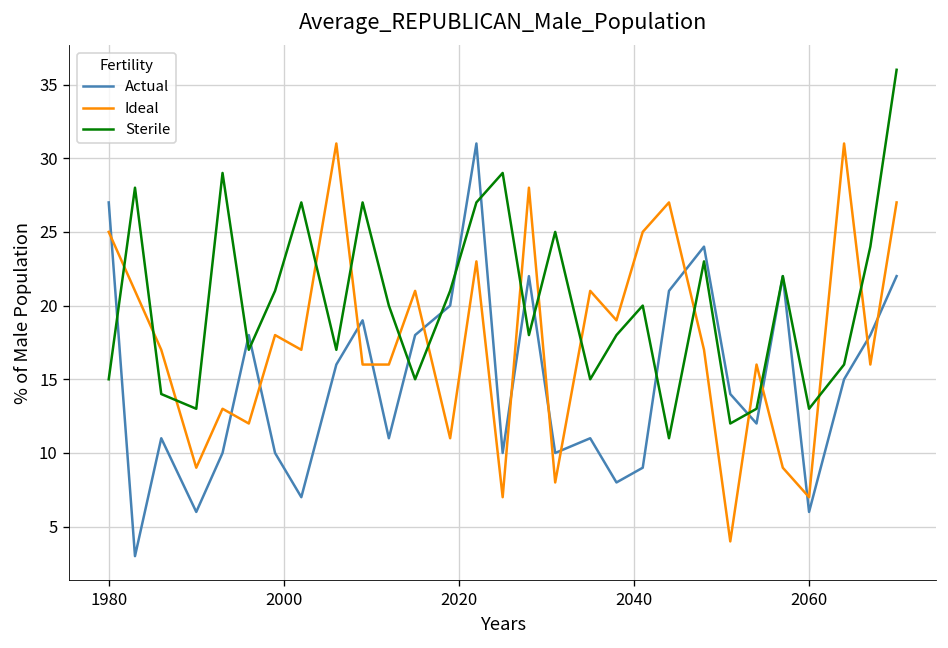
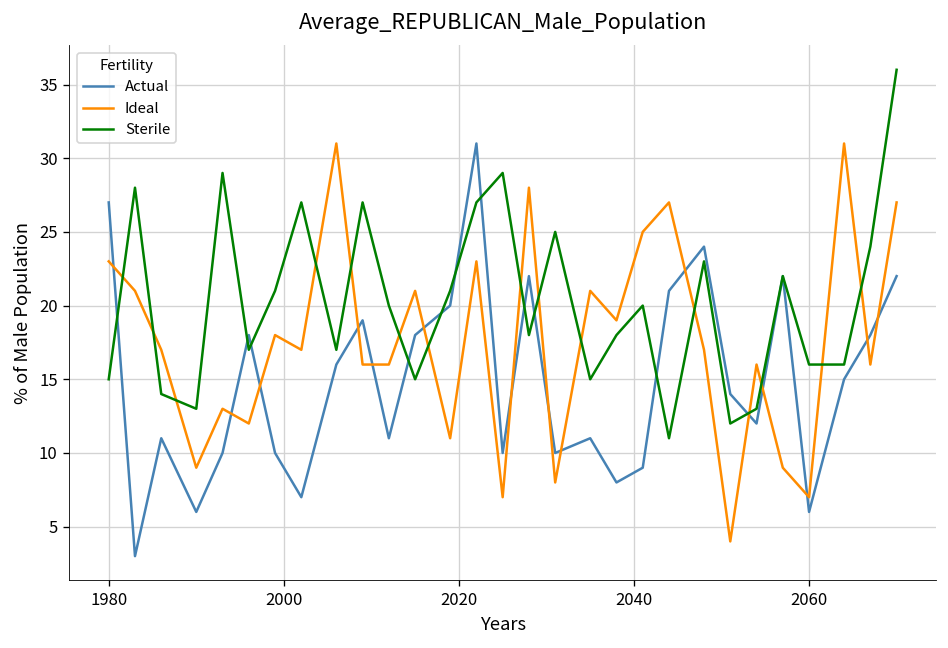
Ideal, 1980: 25 -> 23
Sterile, 2060: 13 -> 16
